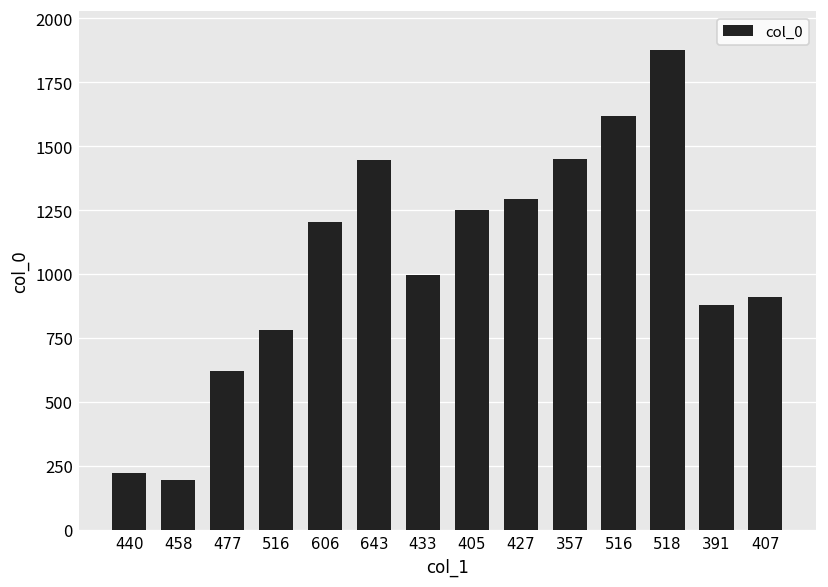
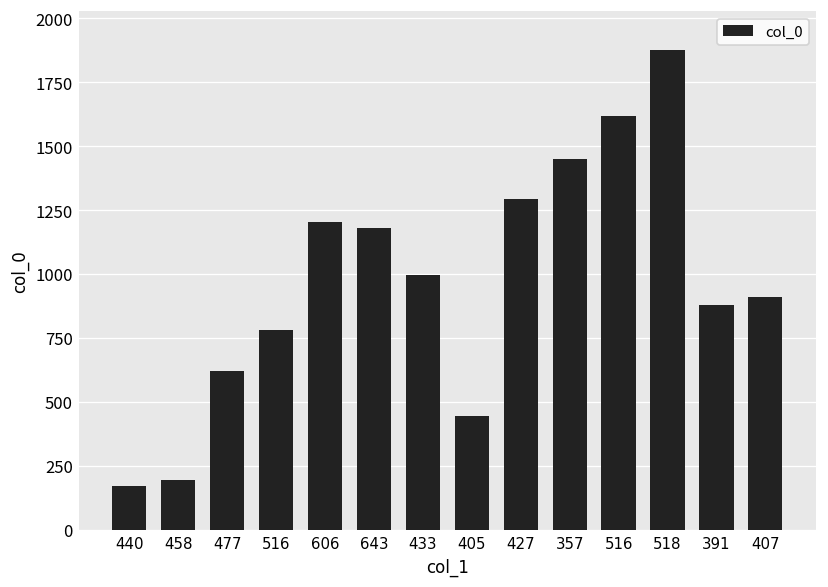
440: 220 -> 170
643: 1450 -> 1180
405: 1250 -> 440
